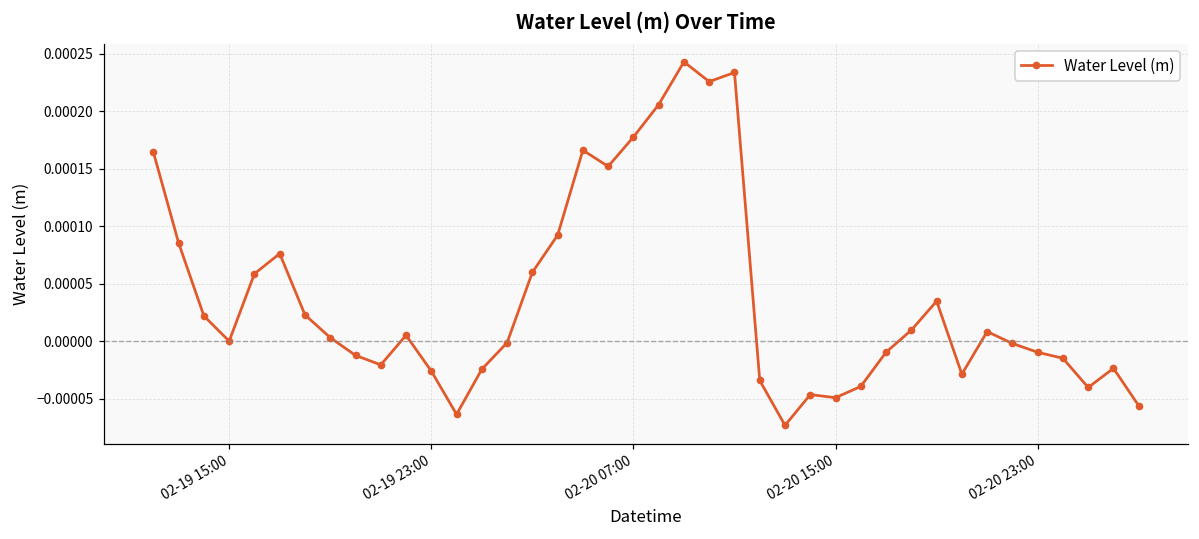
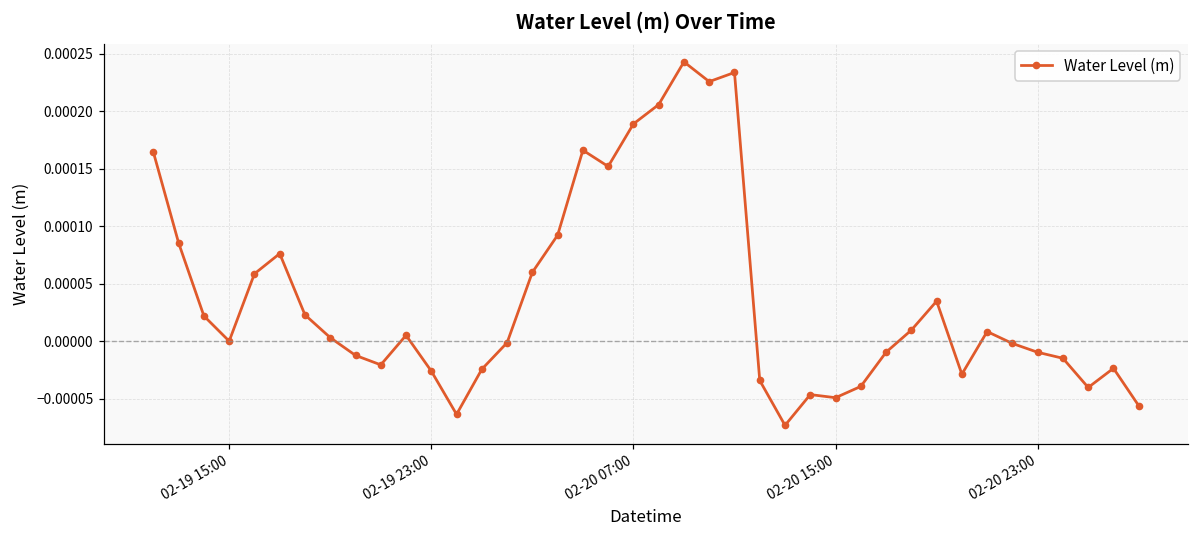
02-20 07:00: 0.000178 -> 0.000189
